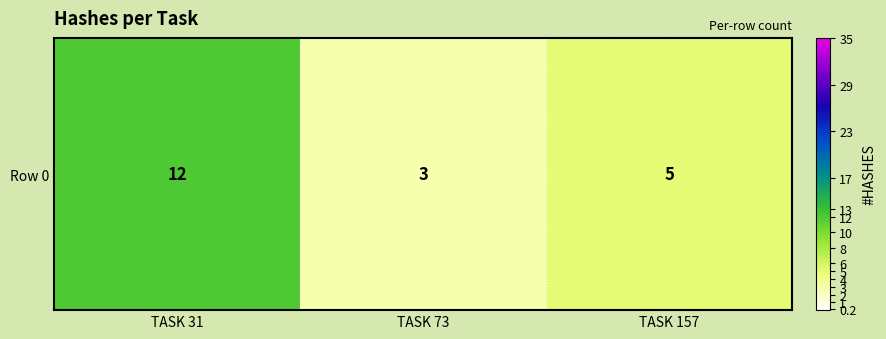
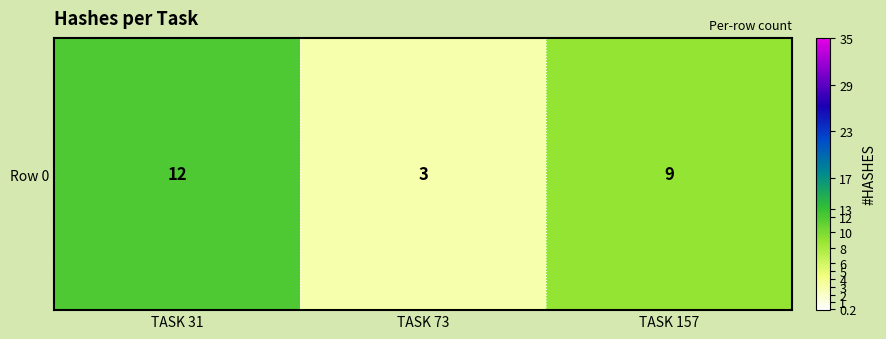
Row 0, TASK 157: 5 -> 9
